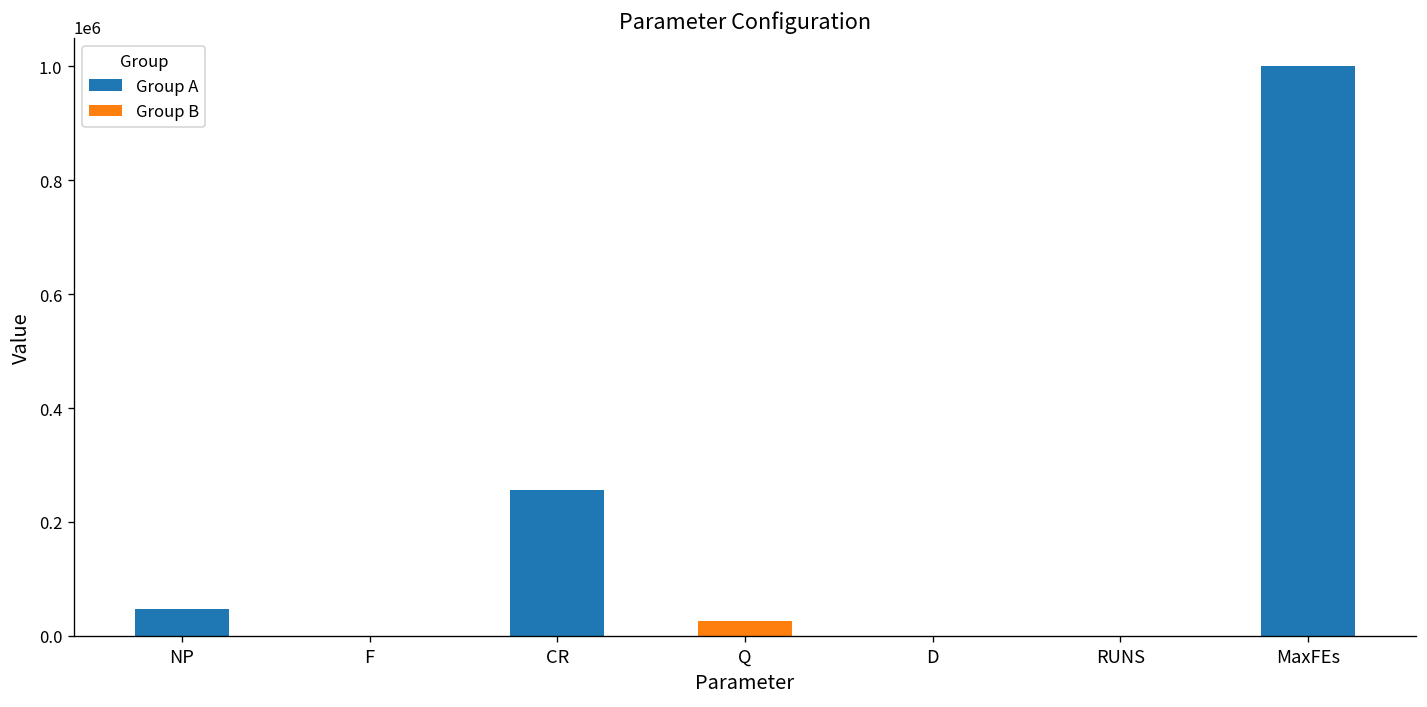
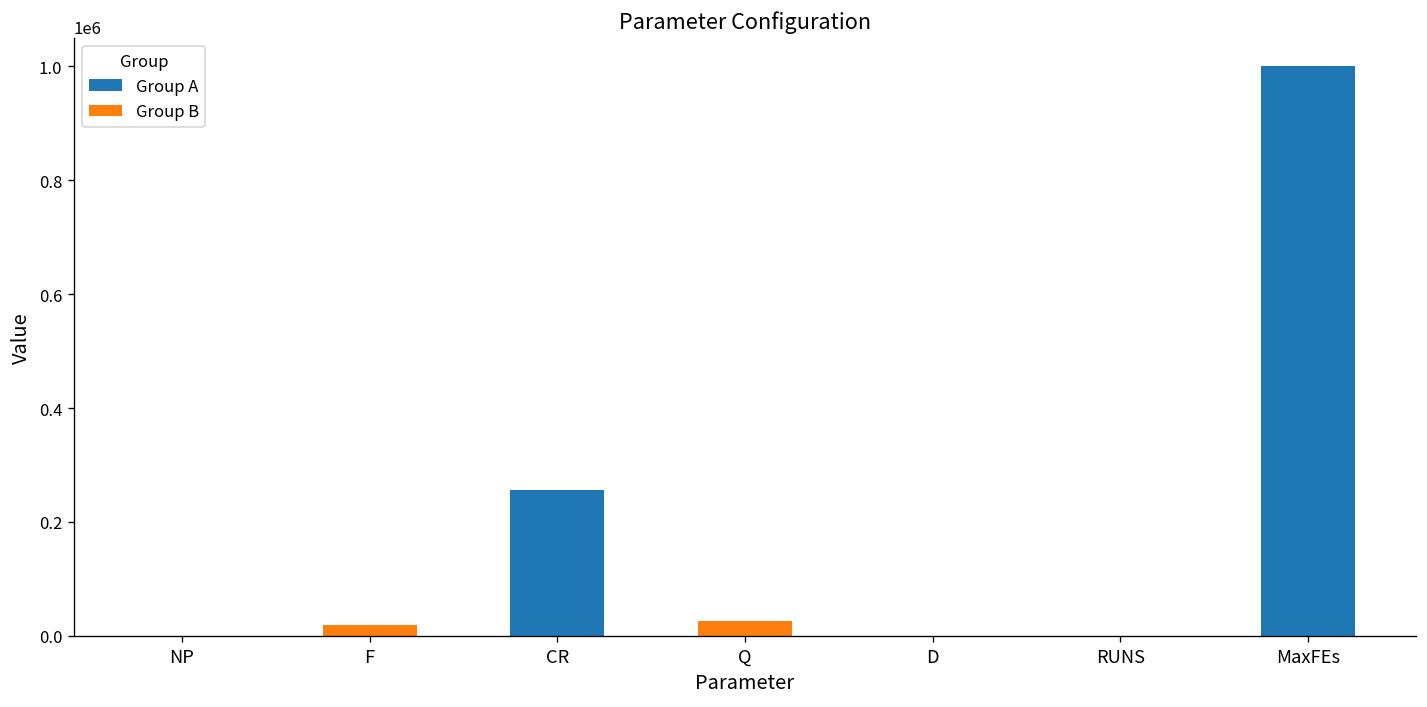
Group A, NP: 50000 -> 0
Group B, F: 0 -> 20000
